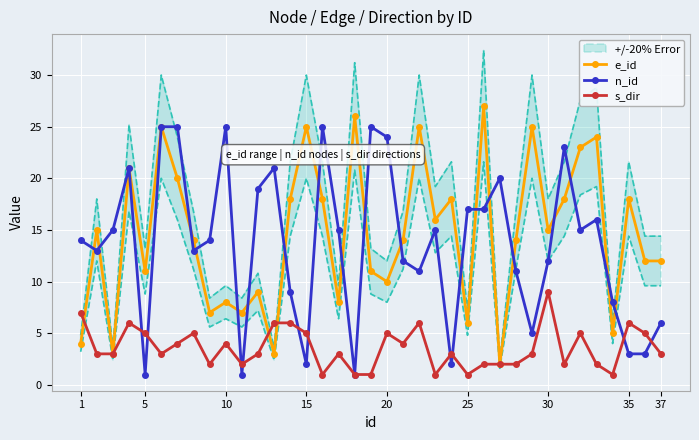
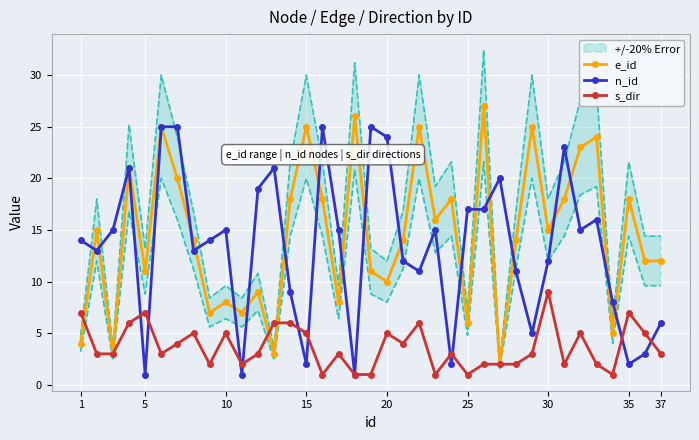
s_dir, 5: 5 -> 7
n_id, 10: 25 -> 15
s_dir, 10: 4 -> 5
n_id, 35: 3 -> 2
s_dir, 35: 6 -> 7
